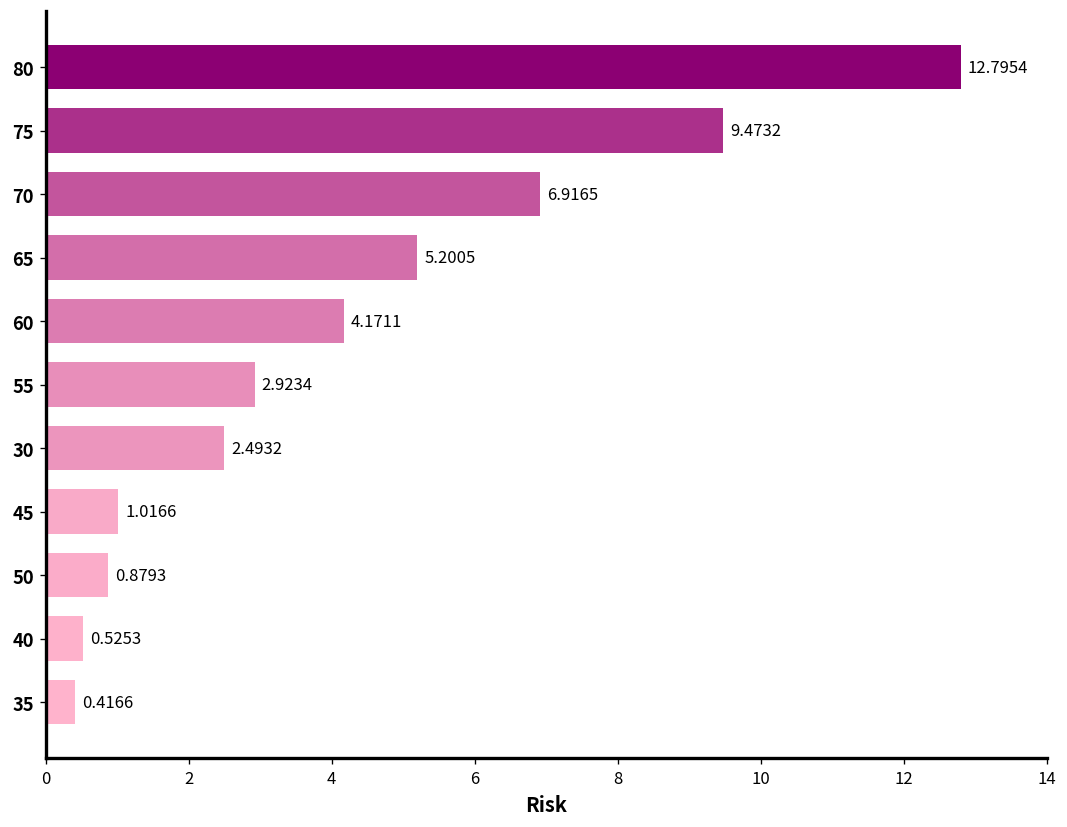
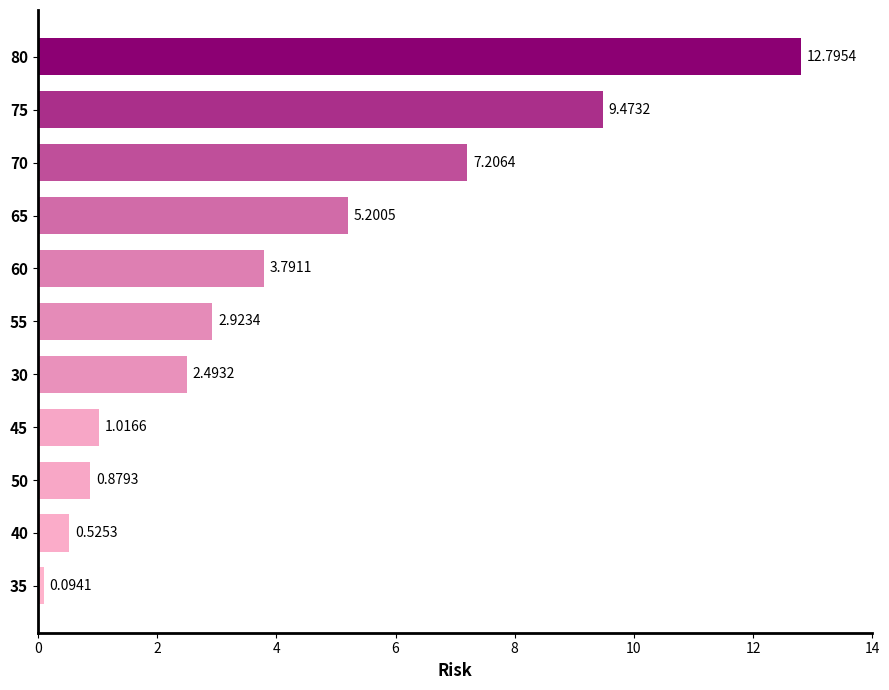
70: 6.9165 -> 7.2064
60: 4.1711 -> 3.7911
35: 0.4166 -> 0.0941
